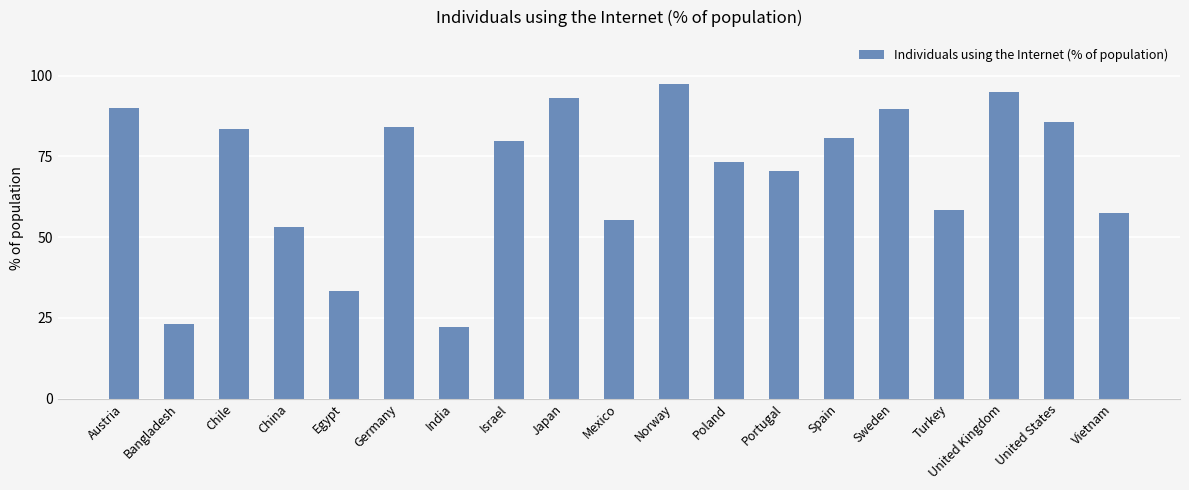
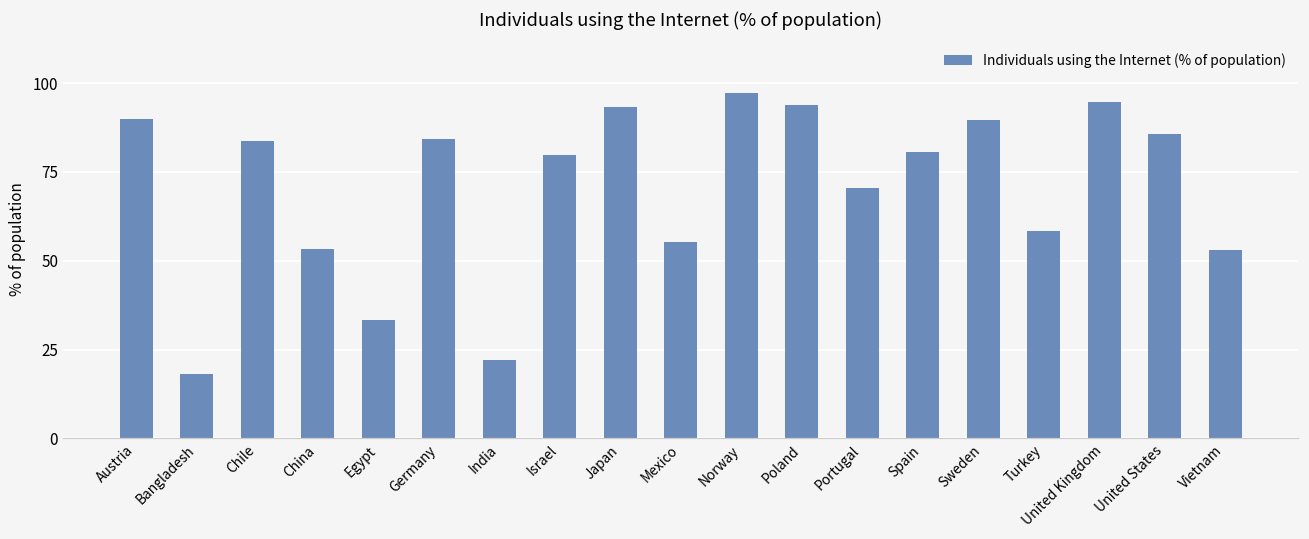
Bangladesh: 23 -> 18
Poland: 73 -> 94
Vietnam: 58 -> 53
